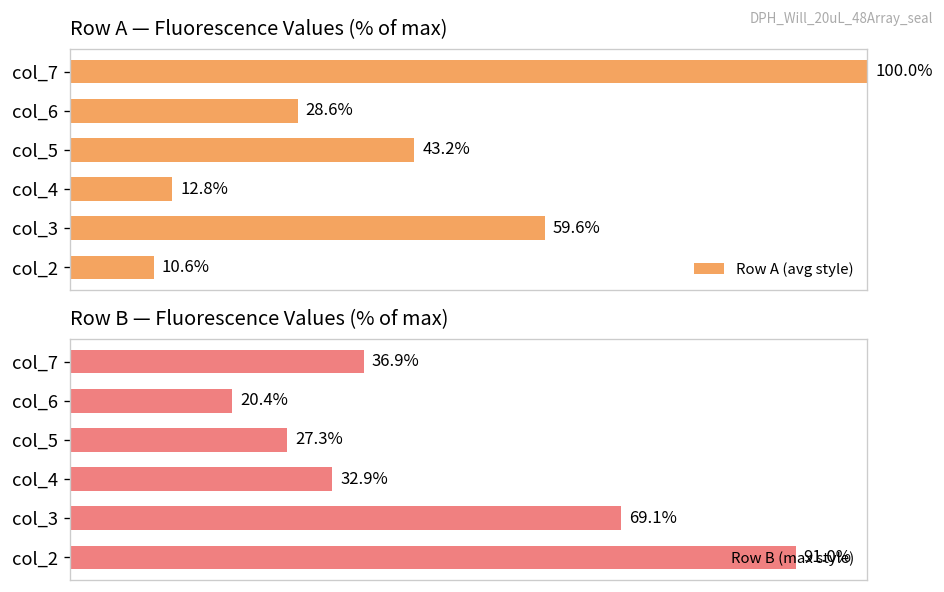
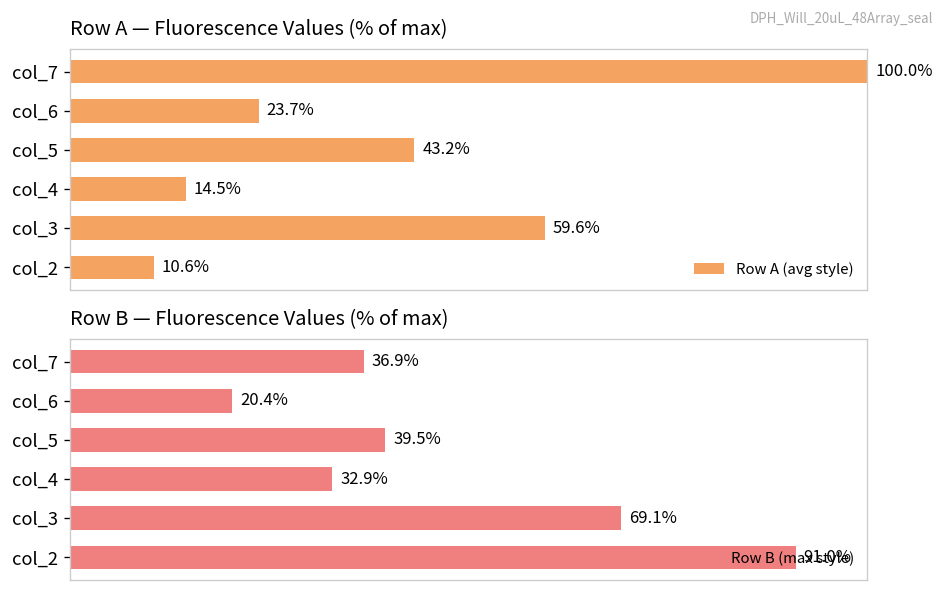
Row A — Fluorescence Values (% of max), col_6: 28.6% -> 23.7%
Row A — Fluorescence Values (% of max), col_4: 12.8% -> 14.5%
Row B — Fluorescence Values (% of max), col_5: 27.3% -> 39.5%
